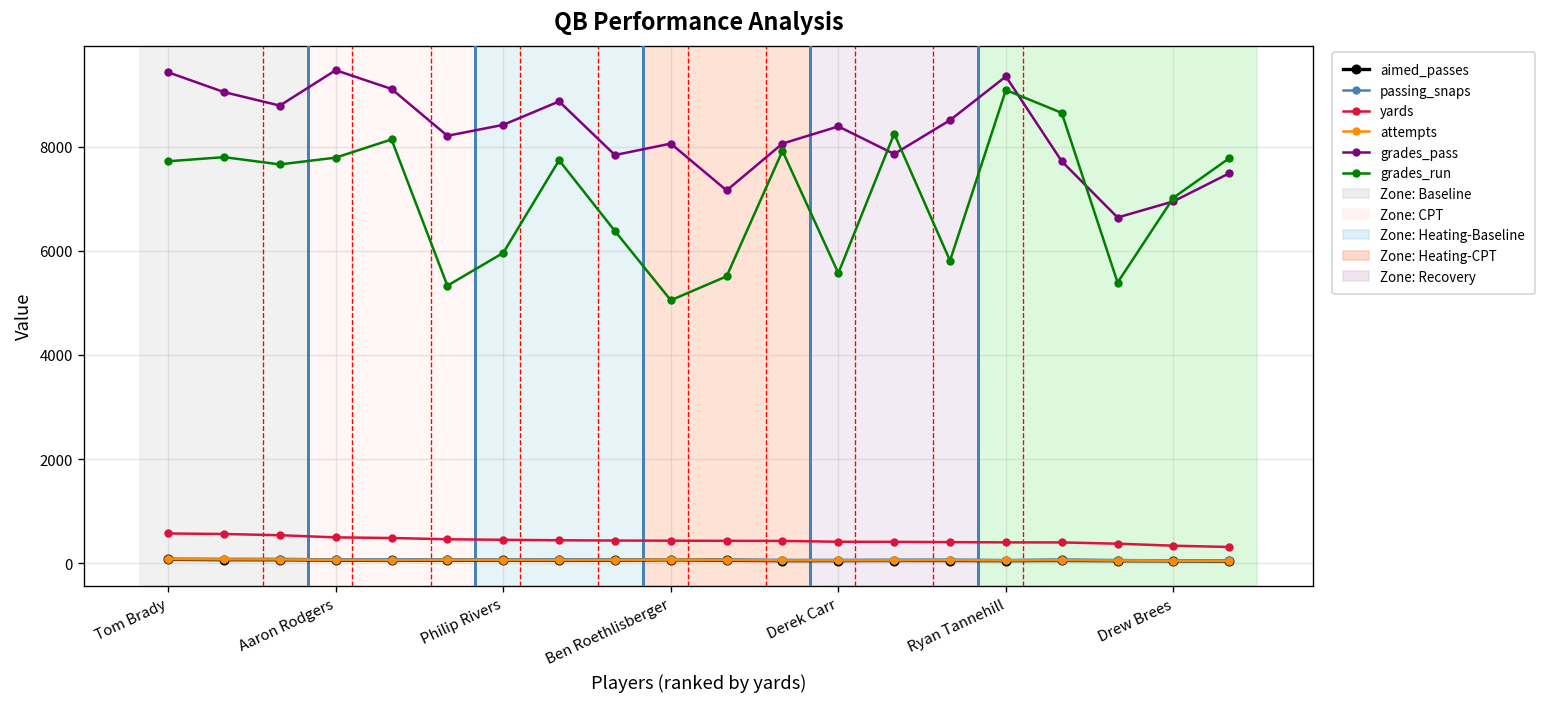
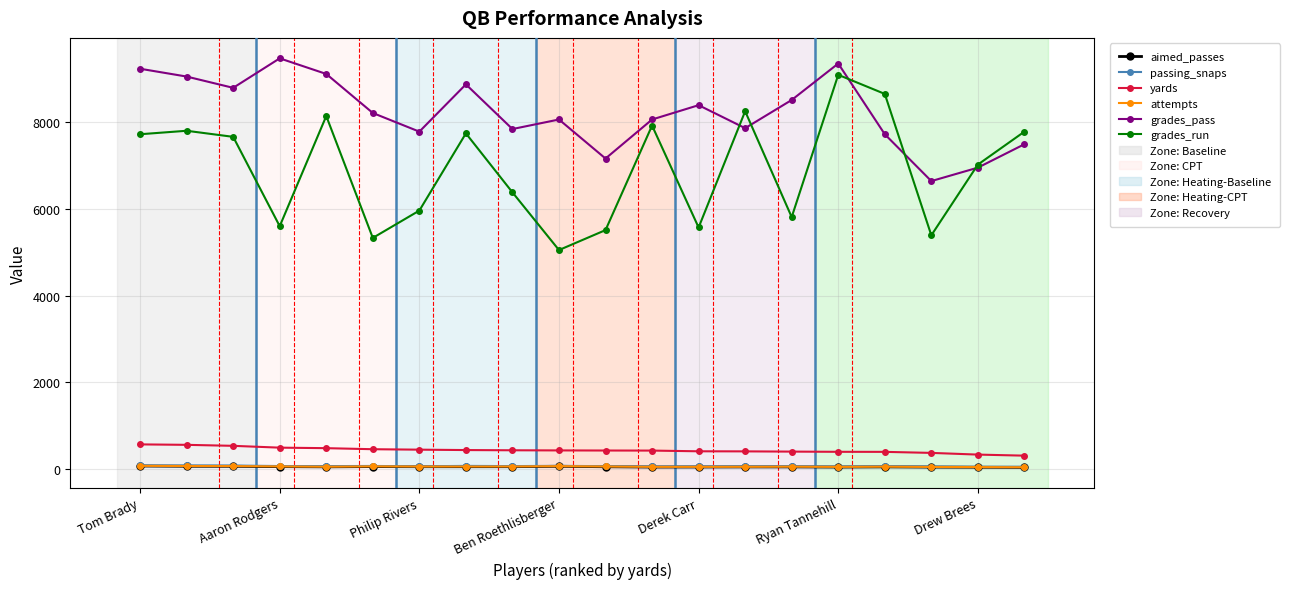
grades_pass, Tom Brady: 9400 -> 9200
grades_run, Aaron Rodgers: 7800 -> 5600
grades_pass, Philip Rivers: 8400 -> 7800
